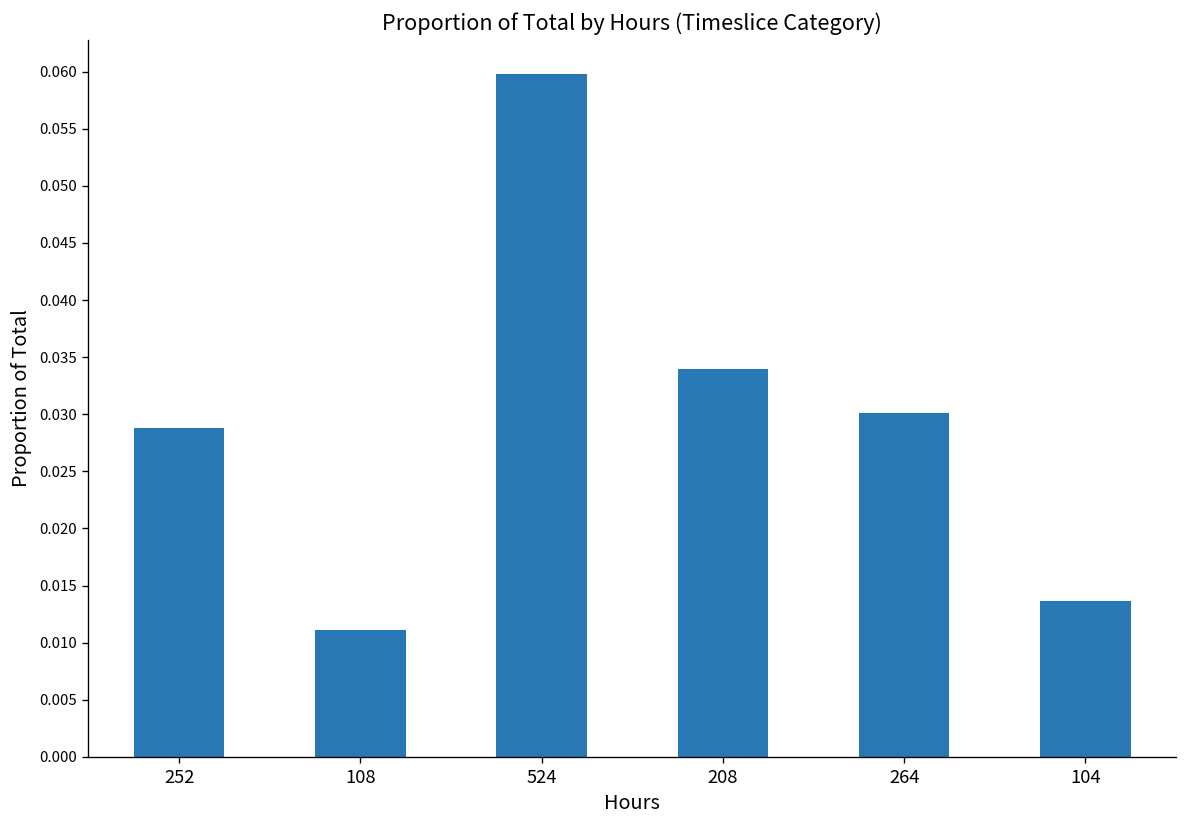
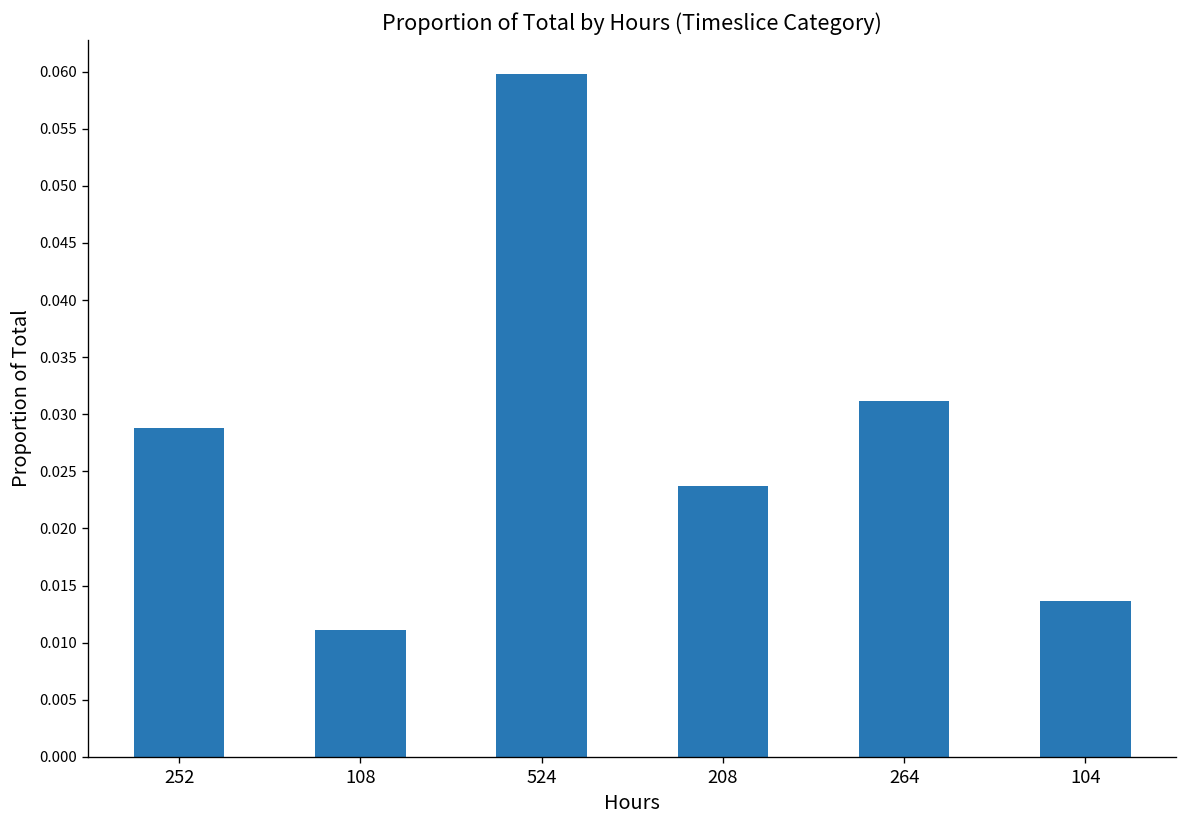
208: 0.034 -> 0.024
264: 0.030 -> 0.031
